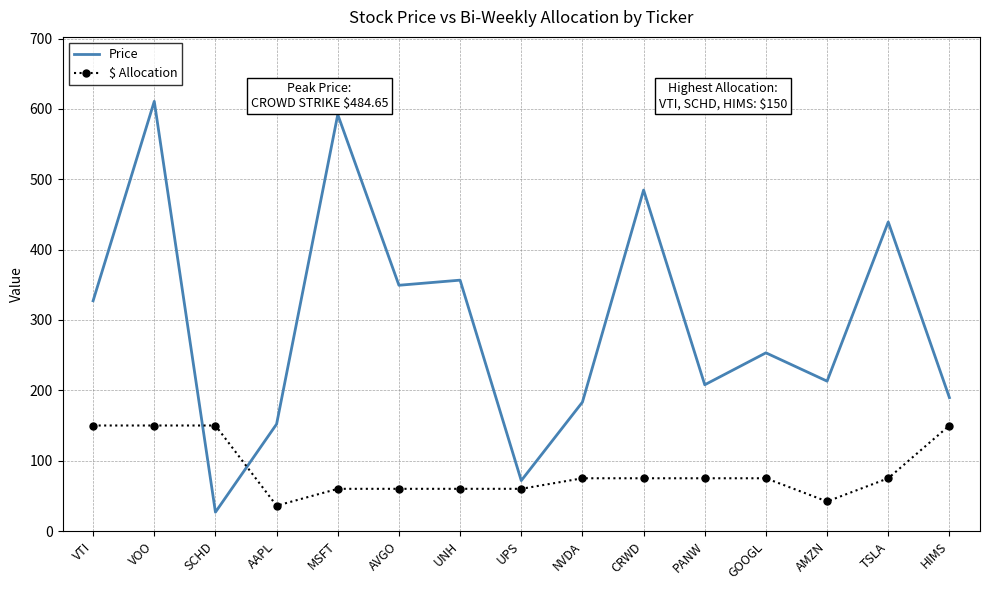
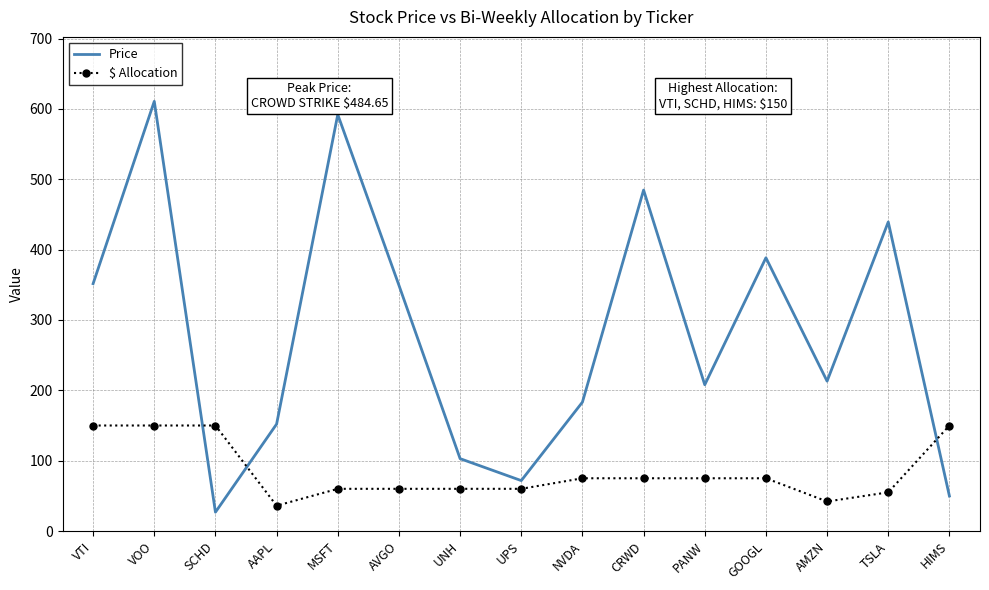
Price, VTI: 330 -> 350
Price, UNH: 360 -> 100
Price, GOOGL: 250 -> 390
$ Allocation, TSLA: 80 -> 60
Price, HIMS: 190 -> 50
